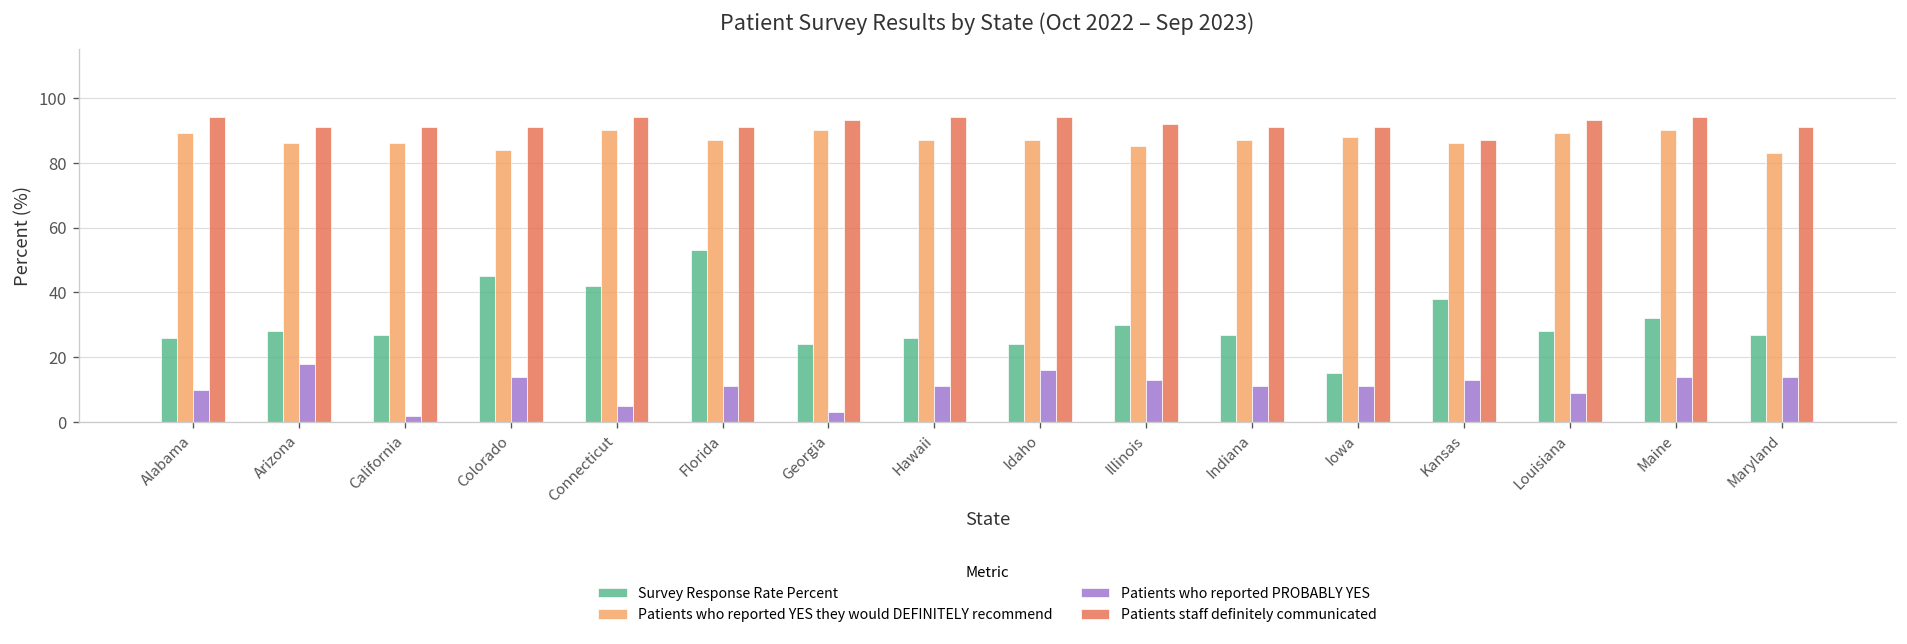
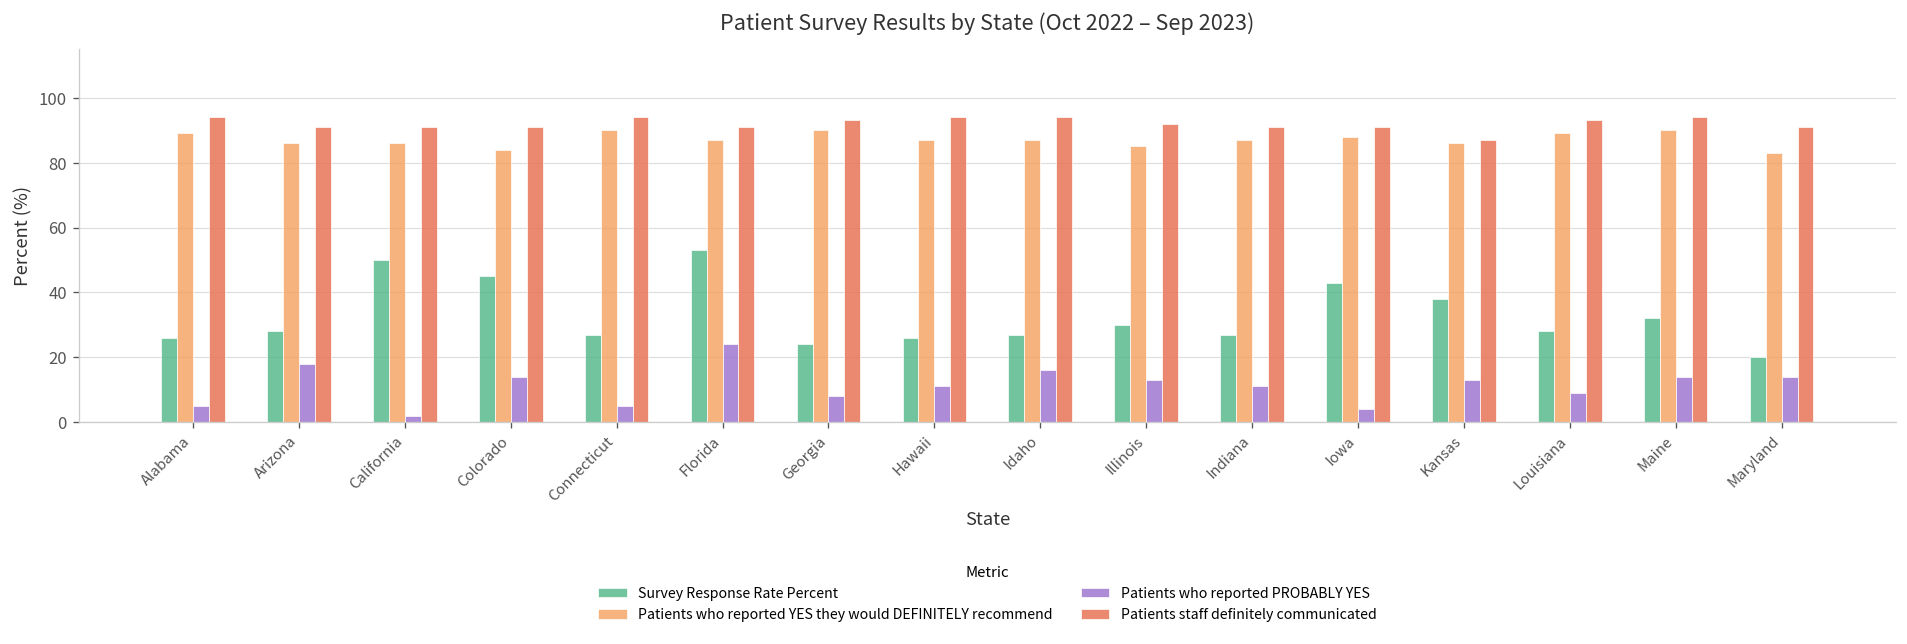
Patients who reported PROBABLY YES, Alabama: 10 -> 5
Survey Response Rate Percent, California: 27 -> 50
Survey Response Rate Percent, Connecticut: 42 -> 27
Patients who reported PROBABLY YES, Florida: 11 -> 24
Patients who reported PROBABLY YES, Georgia: 3 -> 8
Survey Response Rate Percent, Idaho: 24 -> 27
Survey Response Rate Percent, Iowa: 15 -> 43
Patients who reported PROBABLY YES, Iowa: 11 -> 4
Survey Response Rate Percent, Maryland: 27 -> 20
